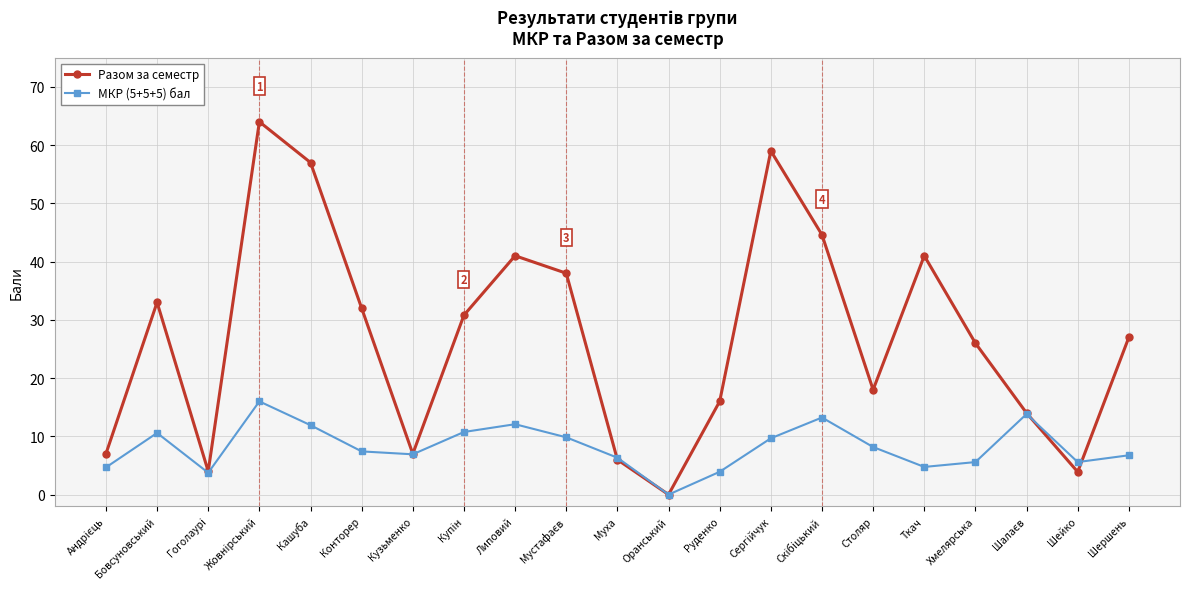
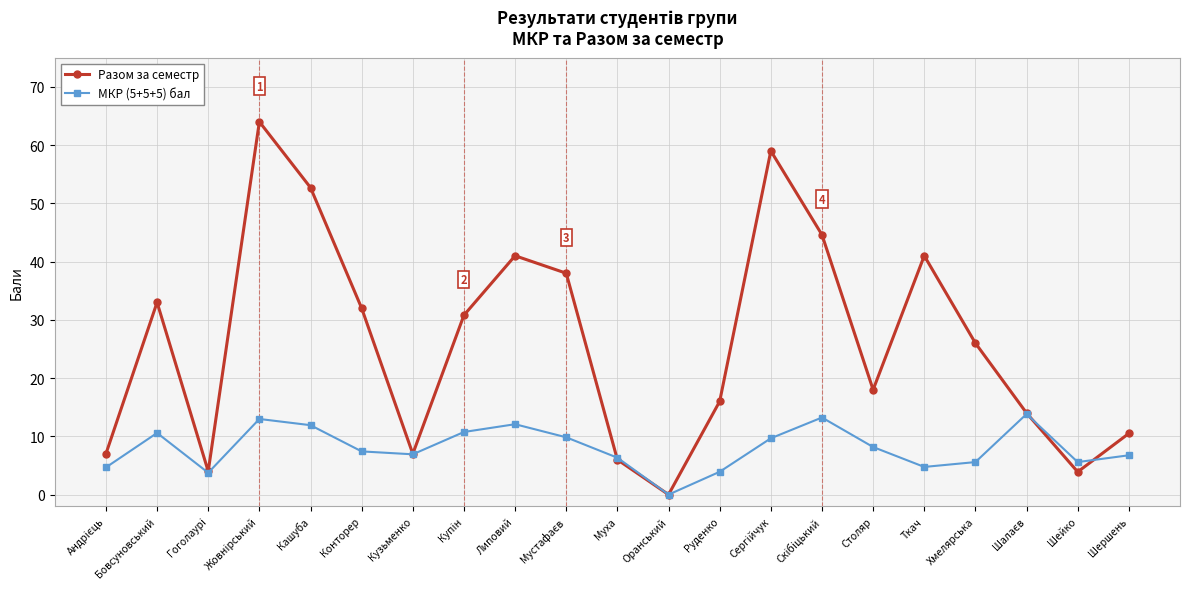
МКР (5+5+5) бал, Жовнірський: 16 -> 13
Разом за семестр, Кашуба: 57 -> 53
Разом за семестр, Шершень: 27 -> 11
